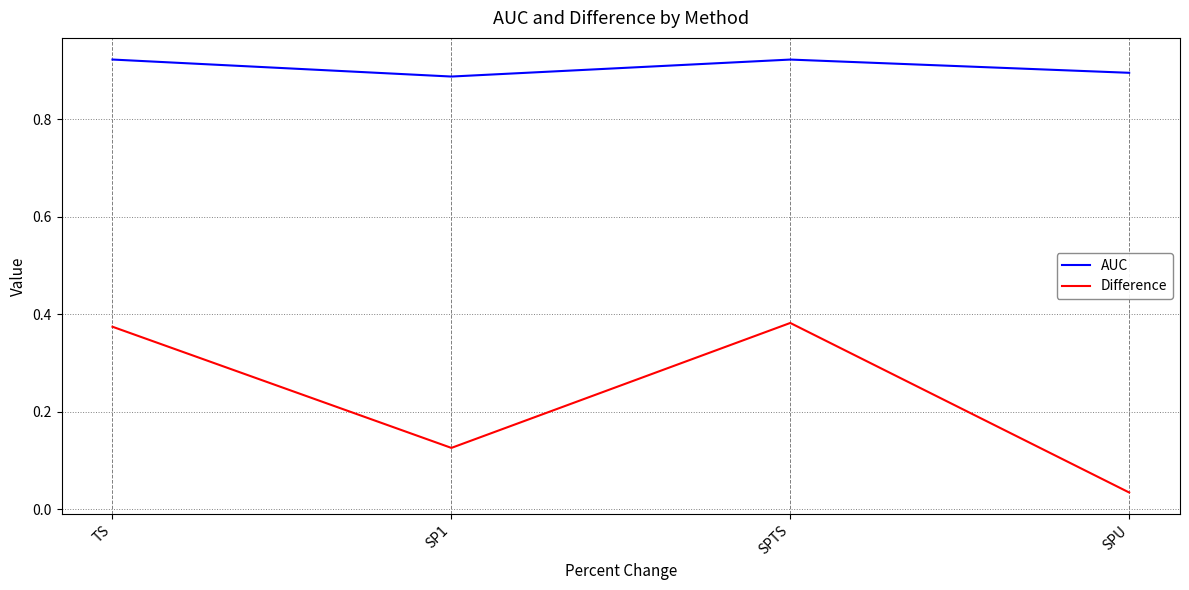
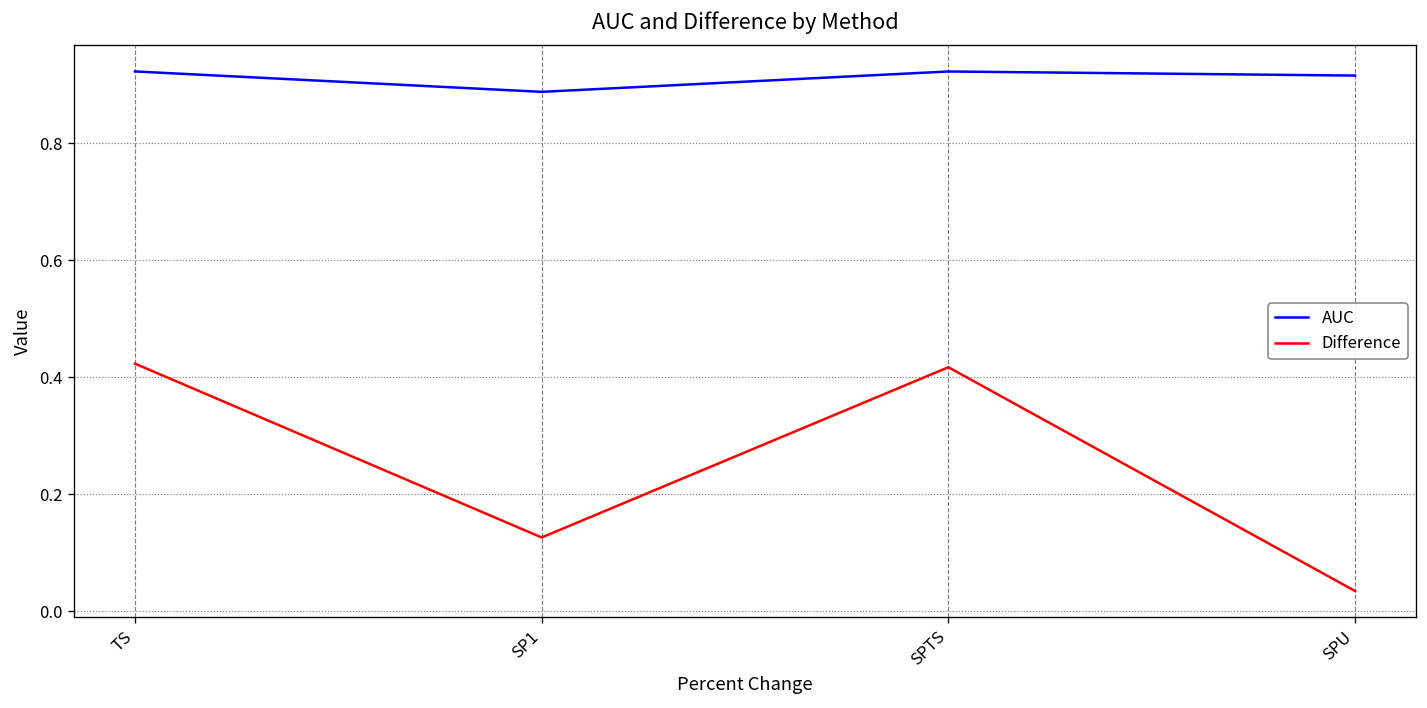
Difference, TS: 0.37 -> 0.42
Difference, SPTS: 0.38 -> 0.42
AUC, SPU: 0.90 -> 0.92
